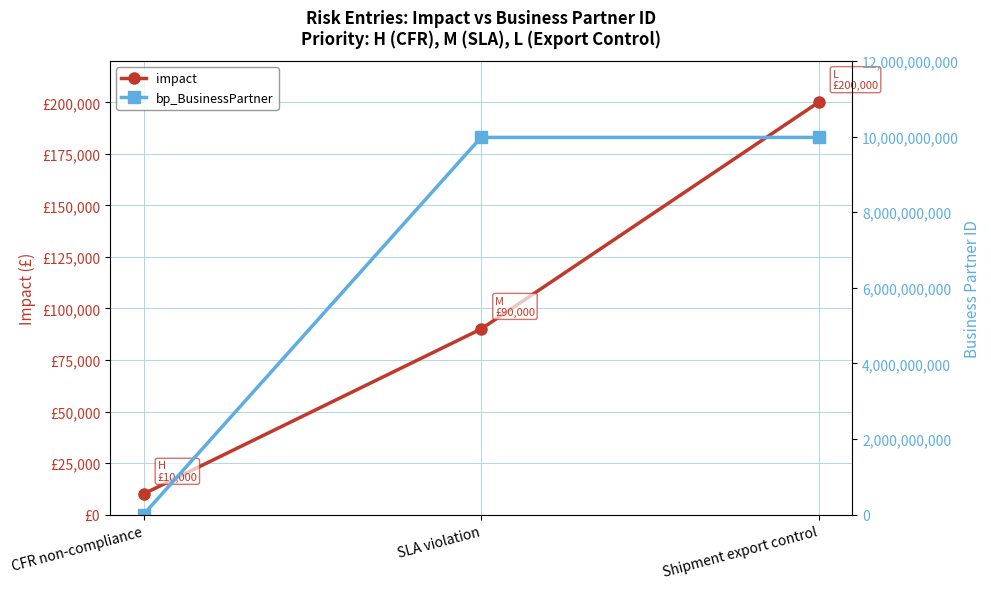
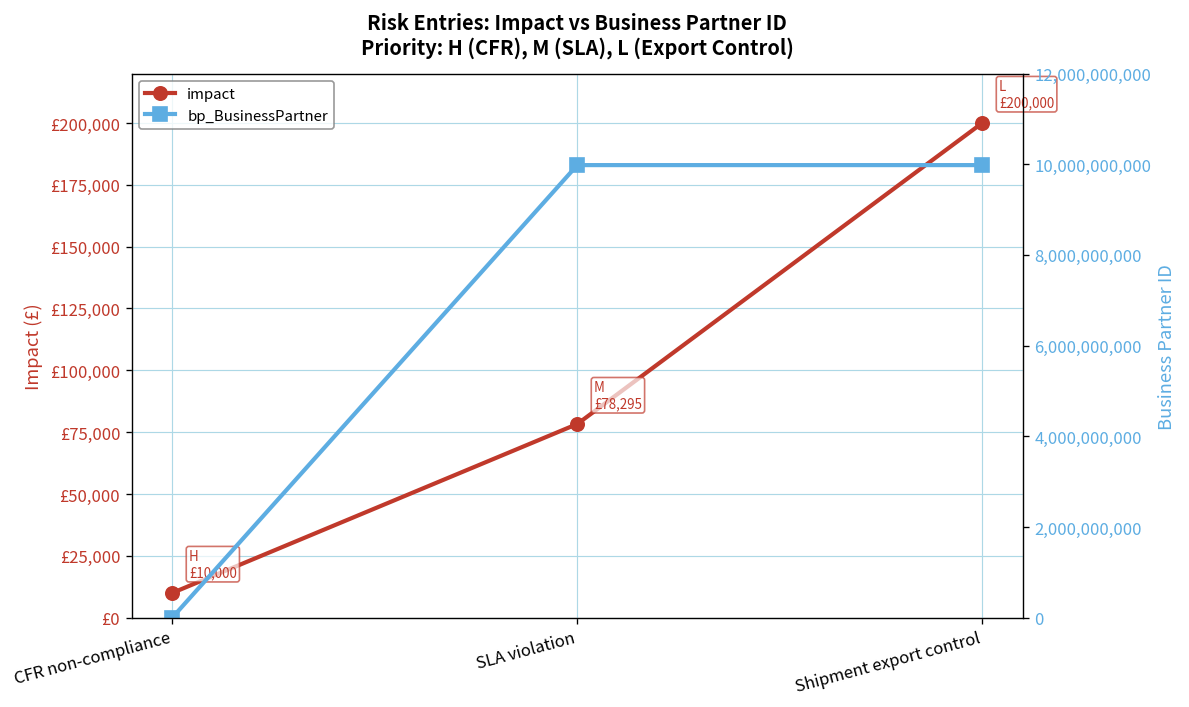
impact, SLA violation: £90,000 -> £78,295
